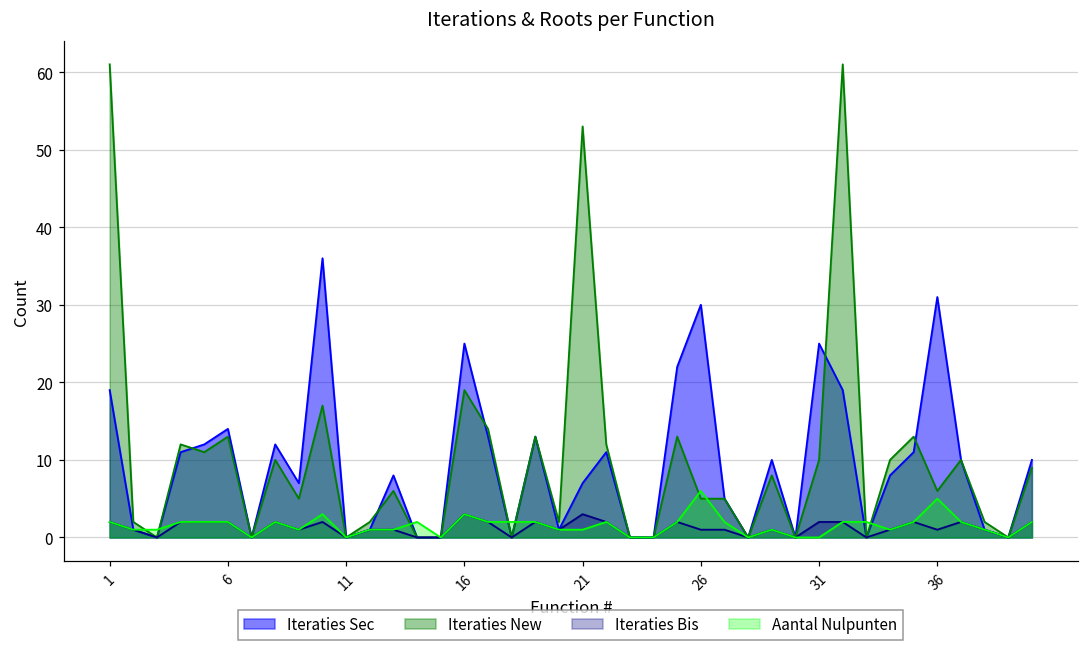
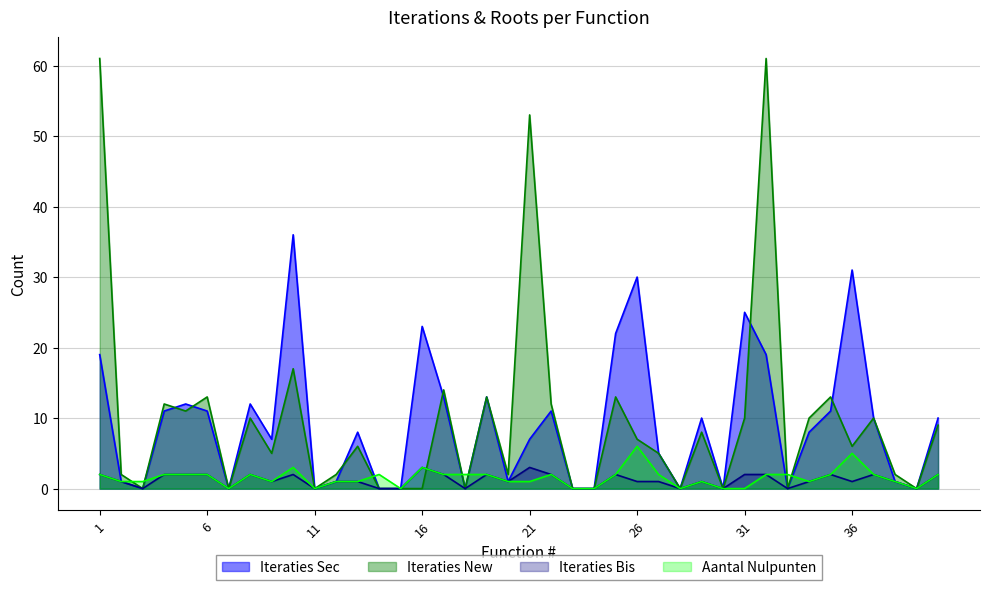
Iteraties Sec, 6: 14 -> 11
Iteraties Sec, 16: 25 -> 23
Iteraties New, 16: 19 -> 0
Iteraties New, 26: 5 -> 7
